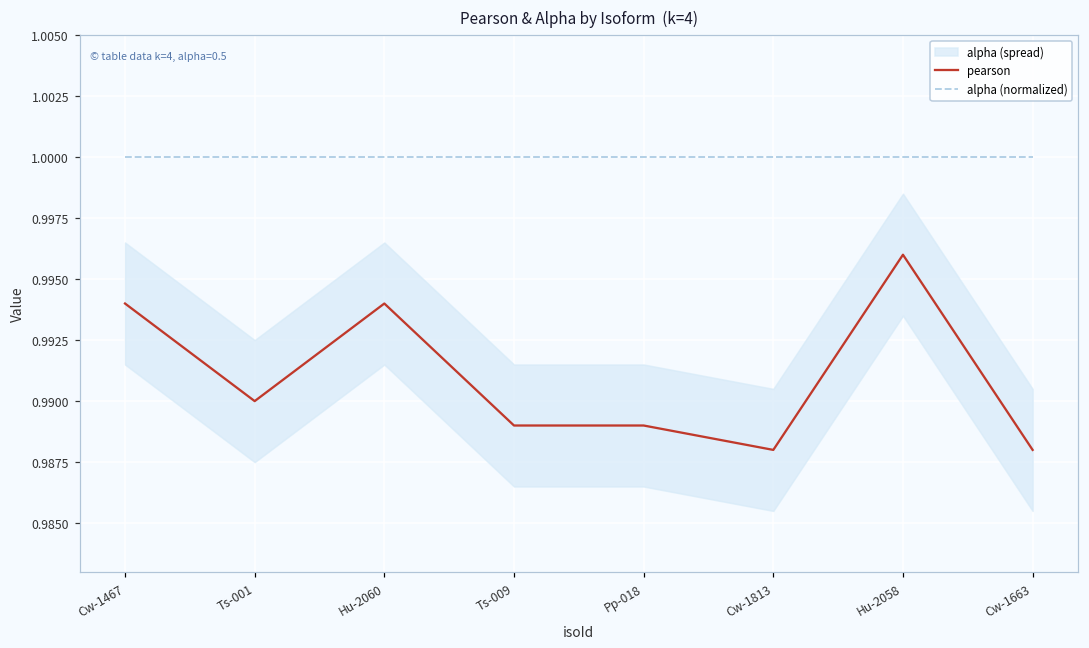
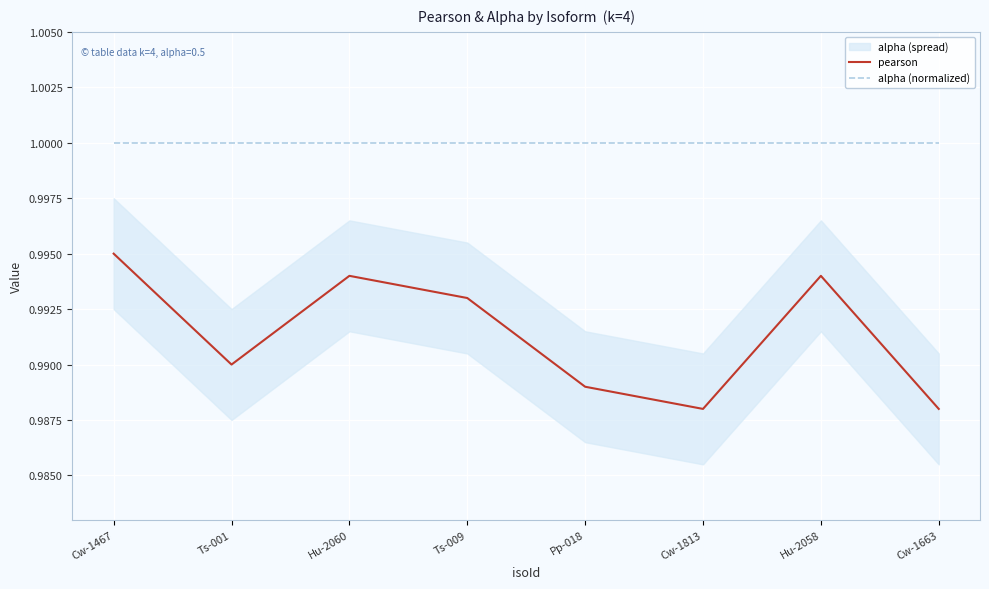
pearson, Cw-1467: 0.994 -> 0.995
pearson, Ts-009: 0.989 -> 0.993
pearson, Hu-2058: 0.996 -> 0.994
